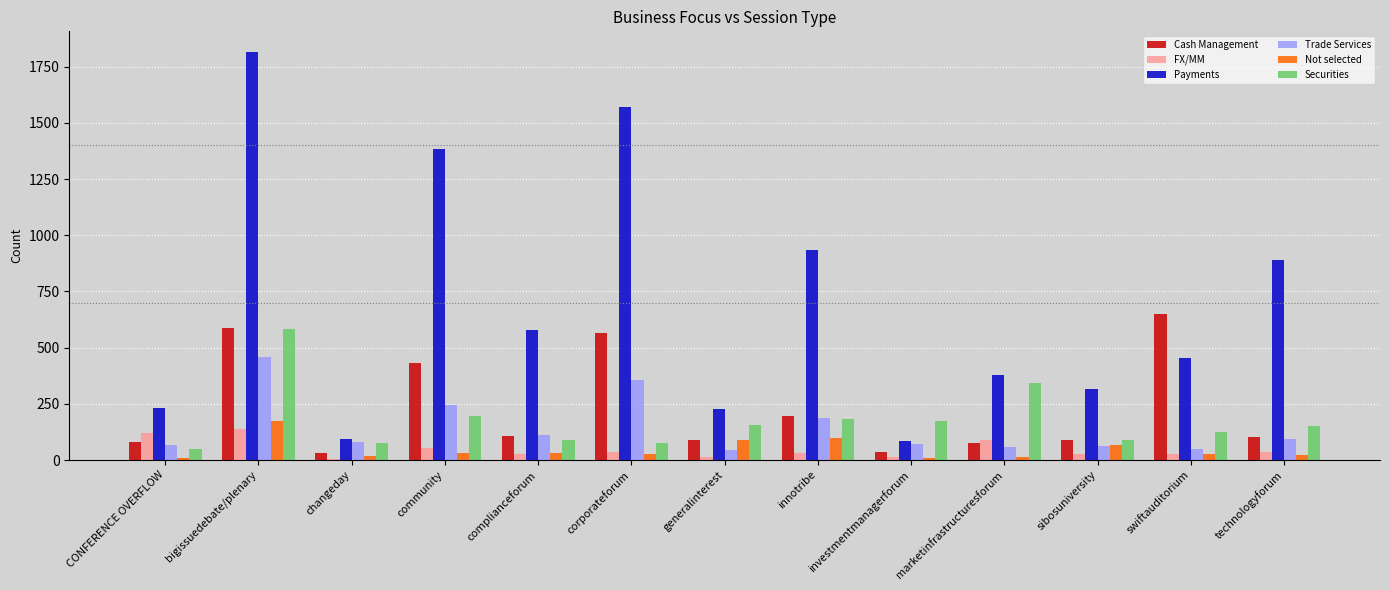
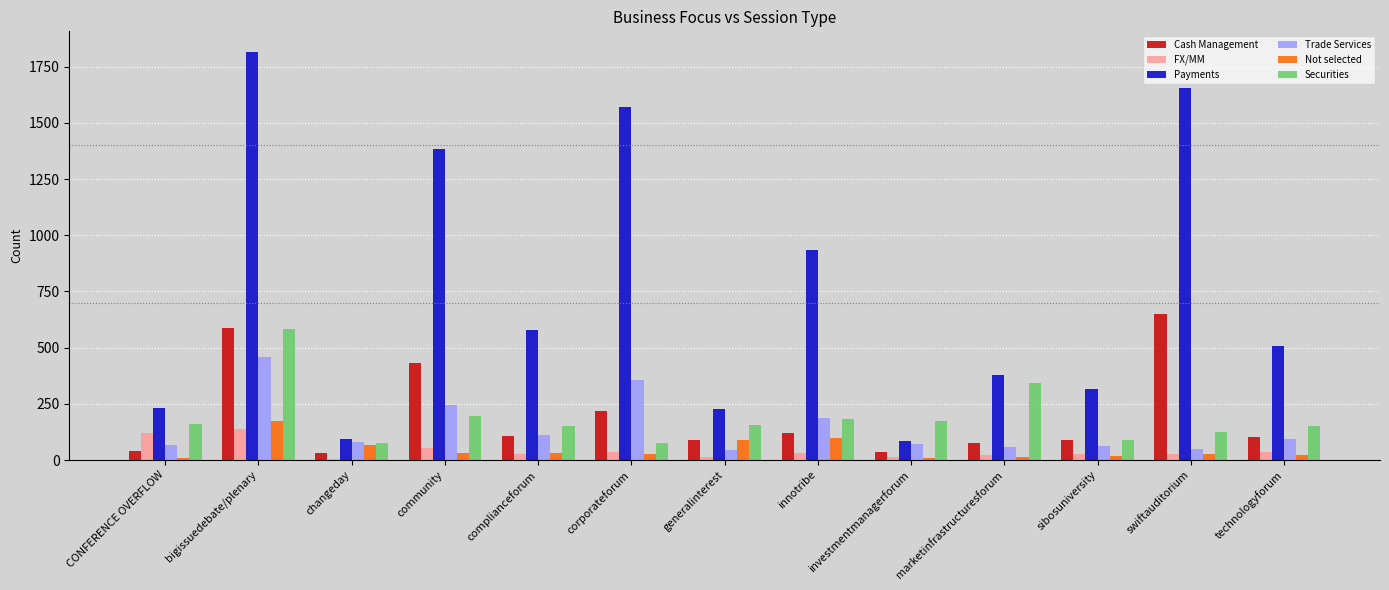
Cash Management, CONFERENCE OVERFLOW: 80 -> 40
Securities, CONFERENCE OVERFLOW: 50 -> 160
Not selected, changeday: 20 -> 70
Securities, complianceforum: 90 -> 150
Cash Management, corporateforum: 570 -> 220
Cash Management, innotribe: 190 -> 120
FX/MM, marketinfrastructuresforum: 90 -> 20
Not selected, sibosuniversity: 70 -> 20
Payments, swiftauditorium: 460 -> 1660
Payments, technologyforum: 890 -> 510
